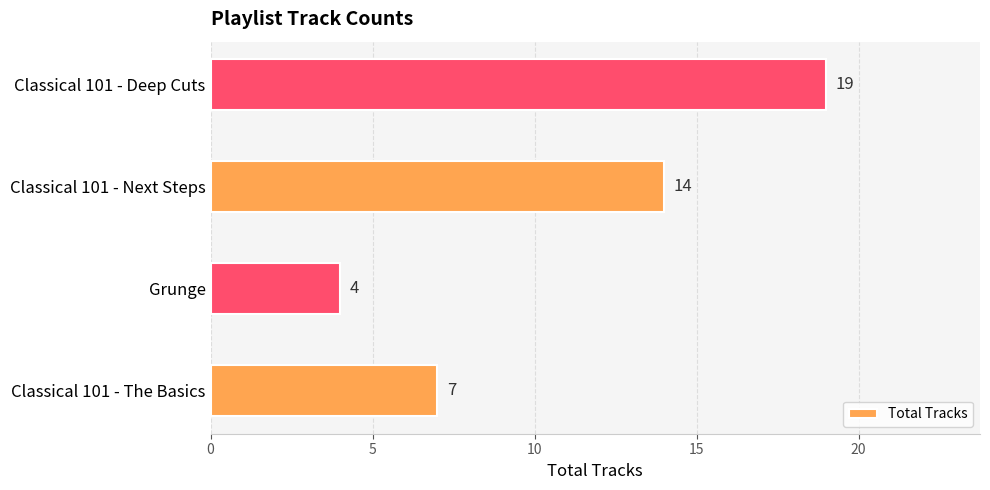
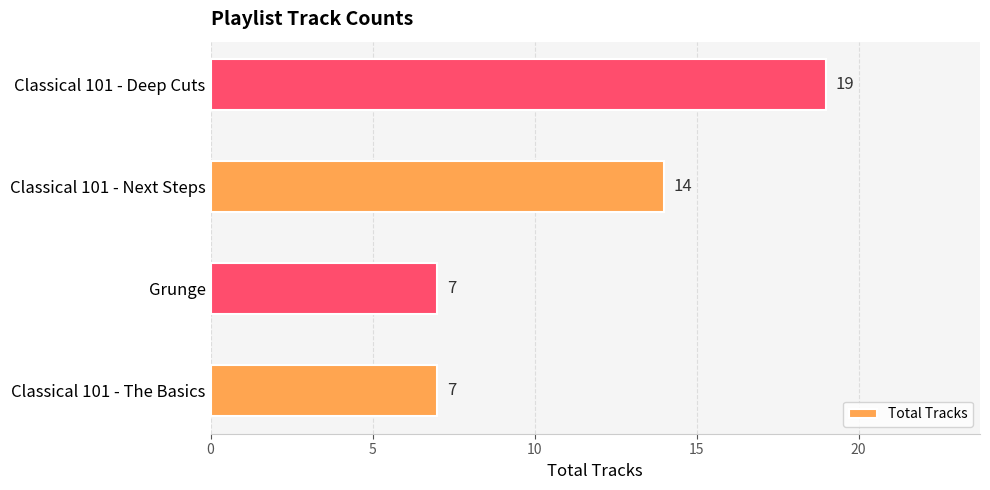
Grunge: 4 -> 7
